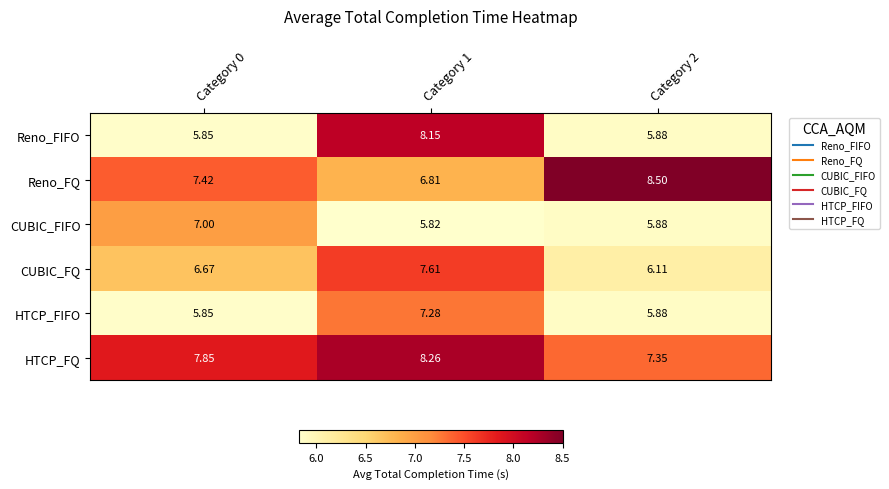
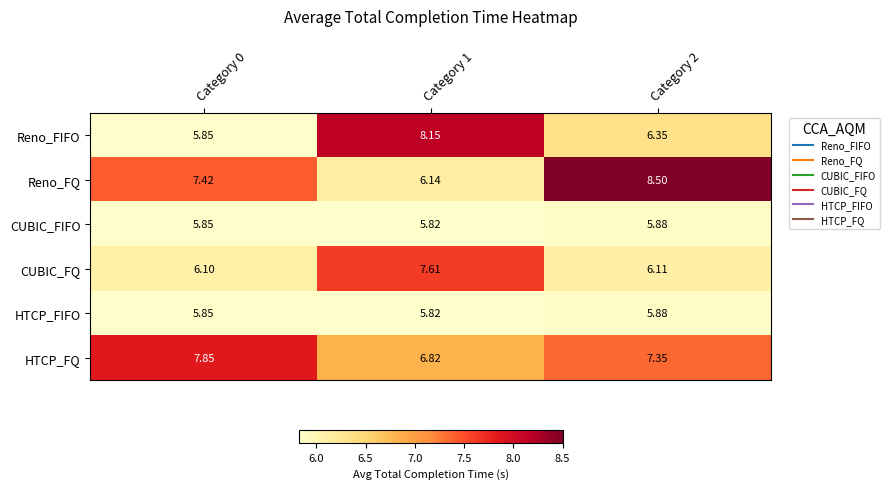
Reno_FIFO, Category 2: 5.88 -> 6.35
Reno_FQ, Category 1: 6.81 -> 6.14
CUBIC_FIFO, Category 0: 7.00 -> 5.85
CUBIC_FQ, Category 0: 6.67 -> 6.10
HTCP_FIFO, Category 1: 7.28 -> 5.82
HTCP_FQ, Category 1: 8.26 -> 6.82
